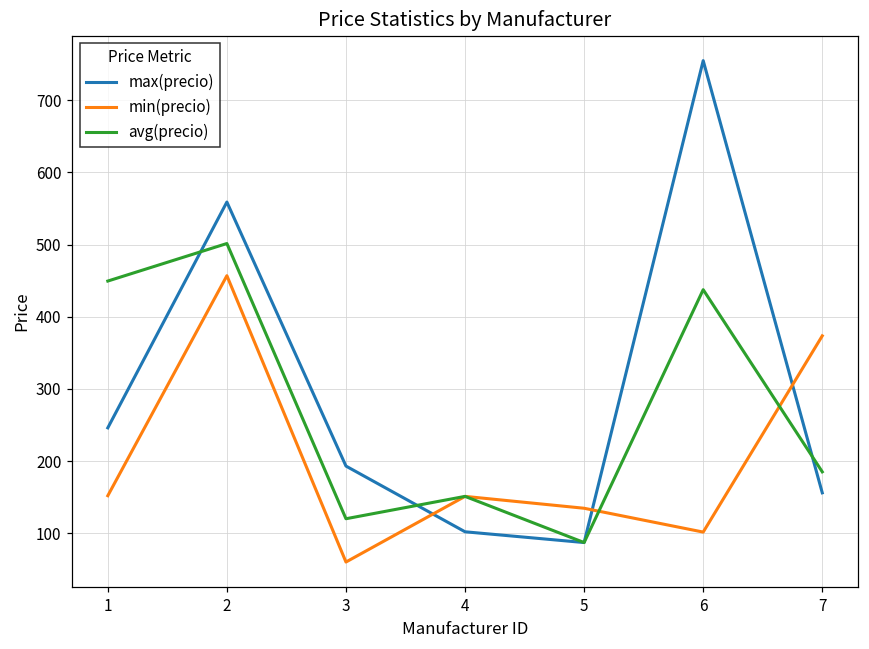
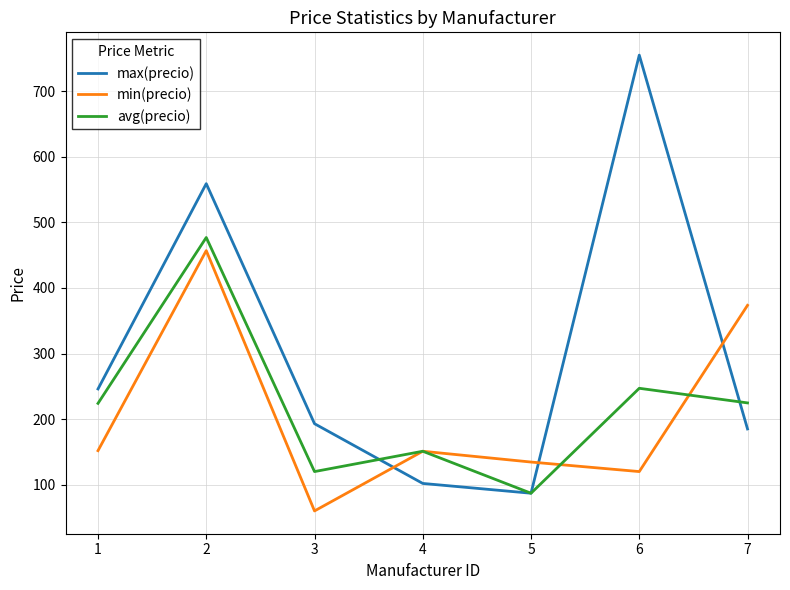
avg(precio), 1: 450 -> 220
avg(precio), 2: 500 -> 480
min(precio), 6: 100 -> 120
avg(precio), 6: 440 -> 250
max(precio), 7: 160 -> 190
avg(precio), 7: 190 -> 220
